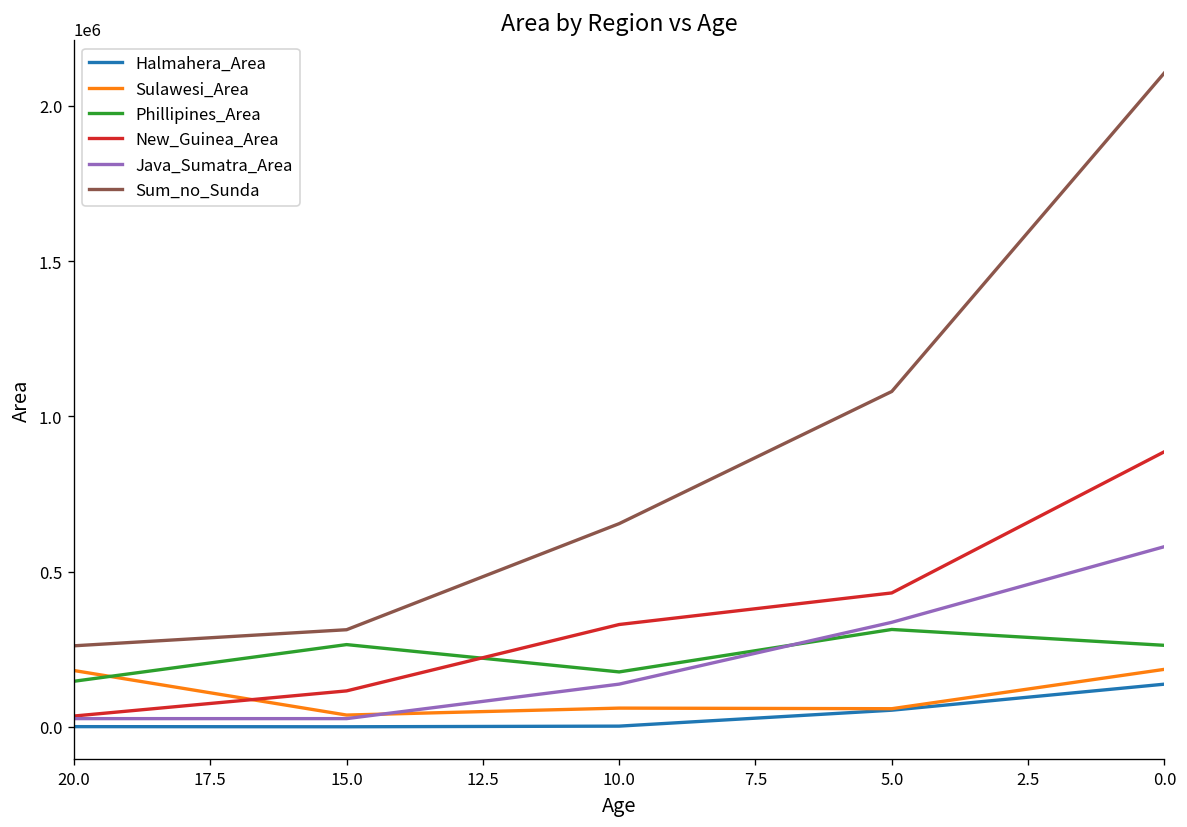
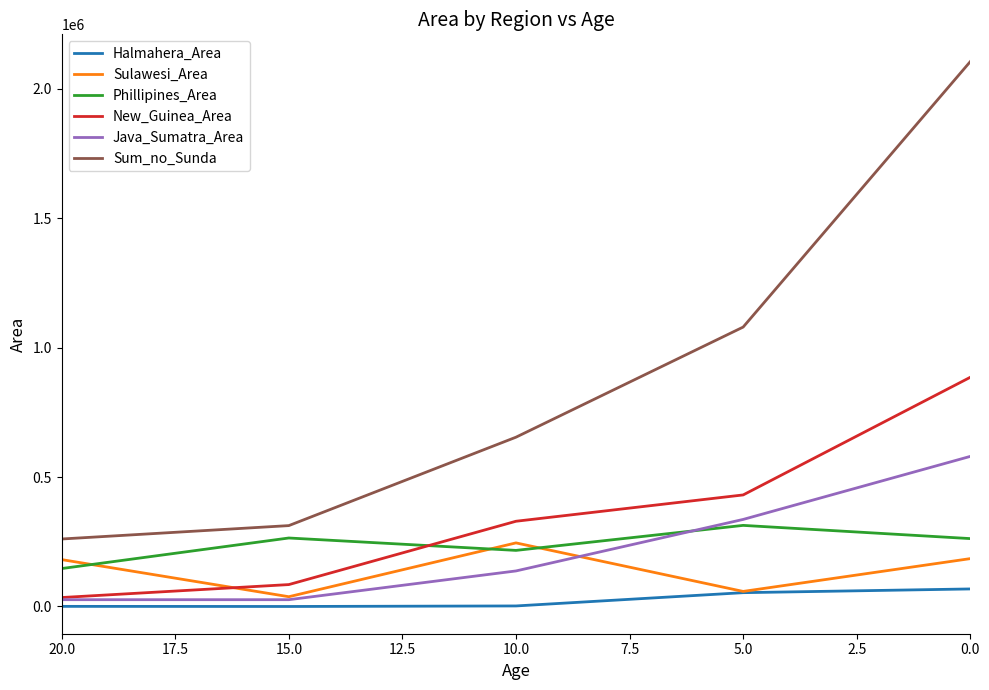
New_Guinea_Area, 15.0: 120000 -> 80000
Sulawesi_Area, 10.0: 60000 -> 250000
Phillipines_Area, 10.0: 180000 -> 220000
Halmahera_Area, 0.0: 140000 -> 70000
